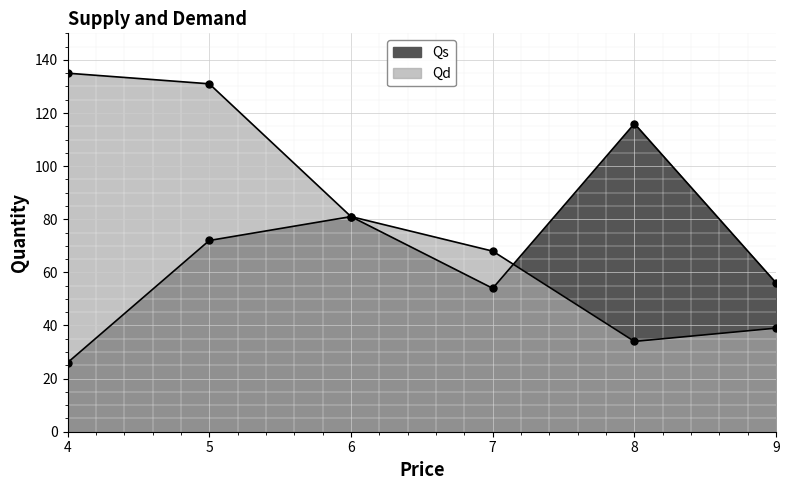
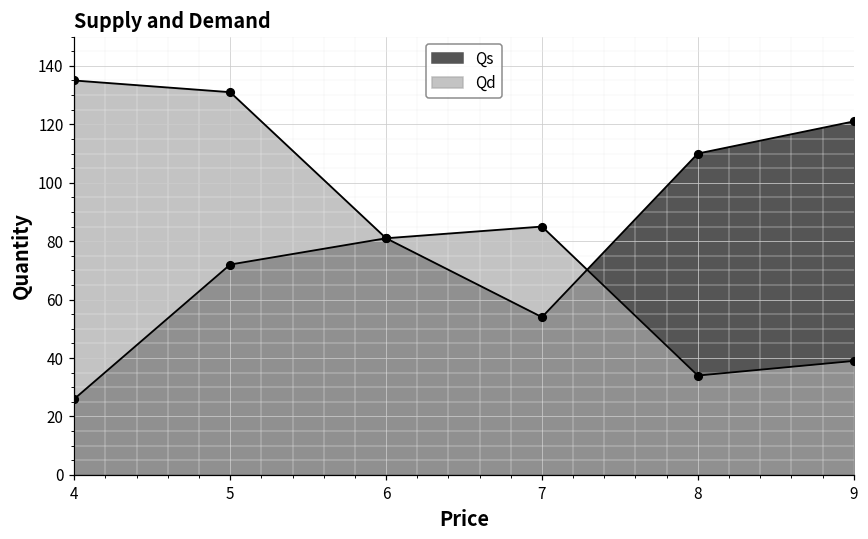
Qd, 7: 68 -> 85
Qs, 8: 116 -> 110
Qs, 9: 56 -> 121
